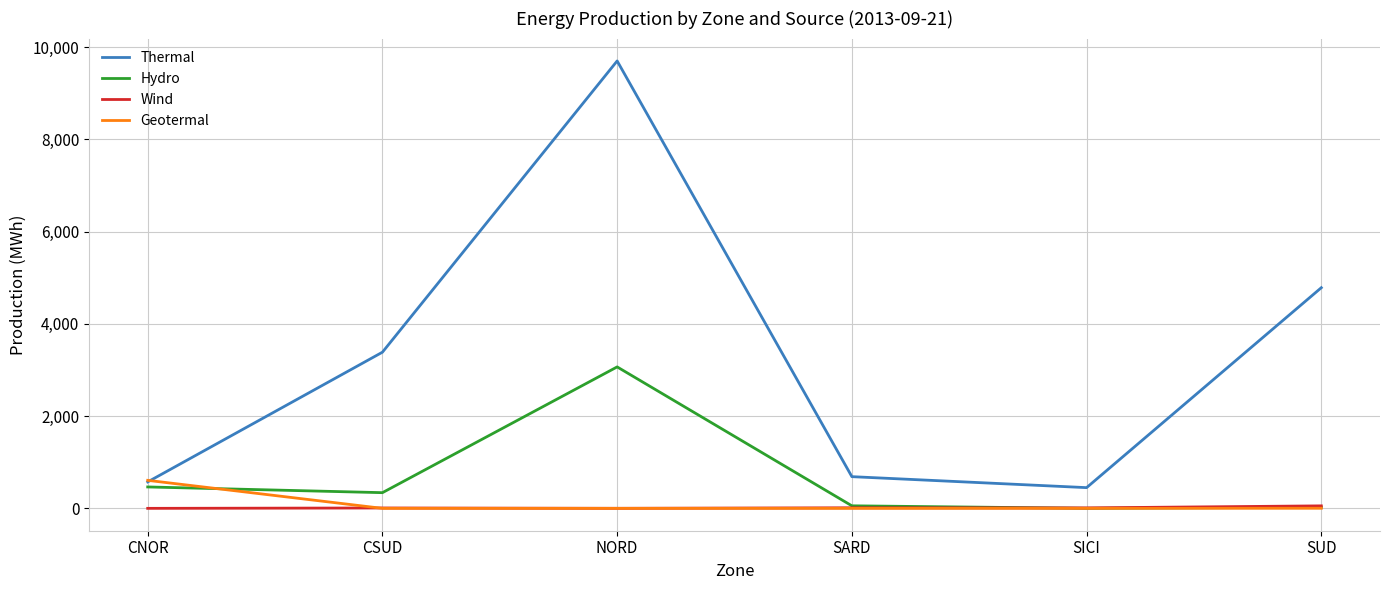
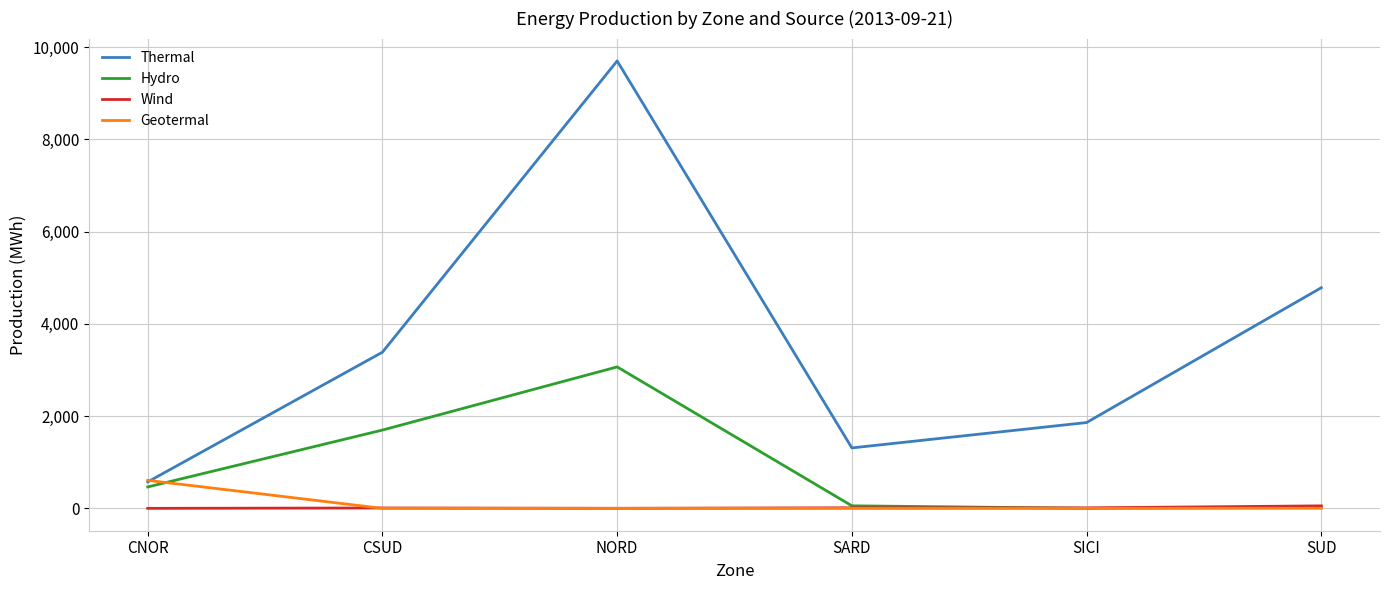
Hydro, CSUD: 300 -> 1,700
Thermal, SARD: 700 -> 1,300
Thermal, SICI: 400 -> 1,900
